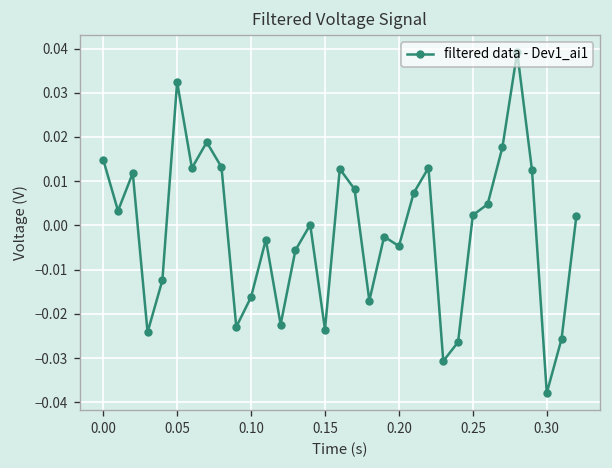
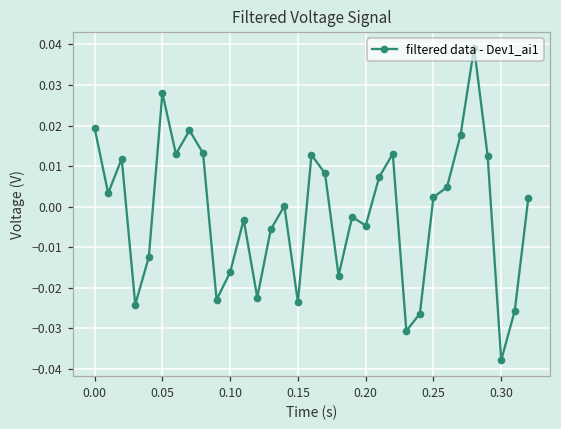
0.00: 0.015 -> 0.019
0.05: 0.032 -> 0.028
